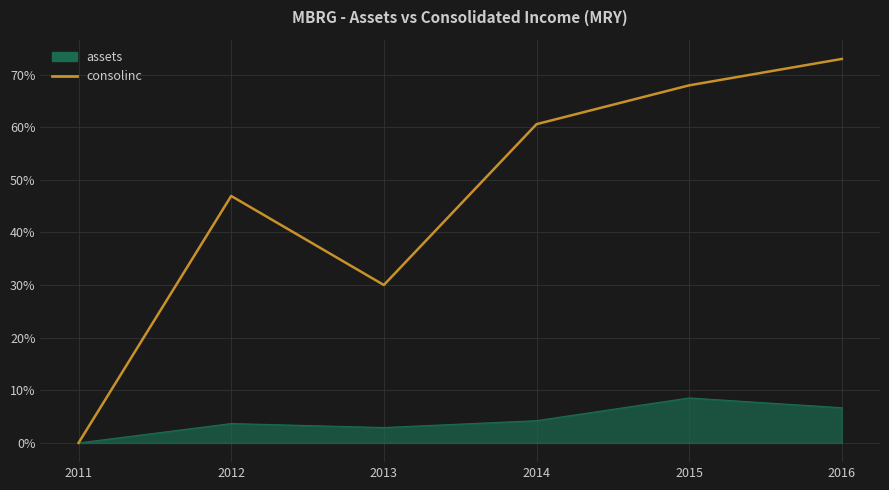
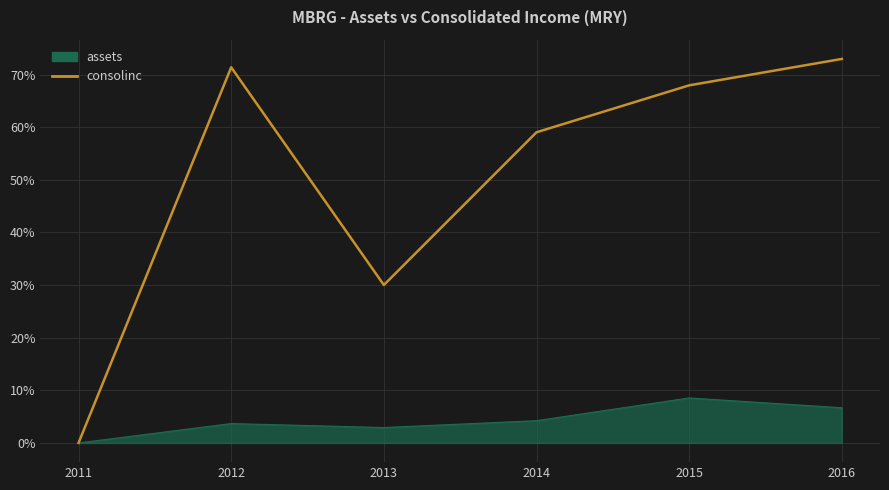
consolinc, 2012: 47% -> 71%
consolinc, 2014: 61% -> 59%
